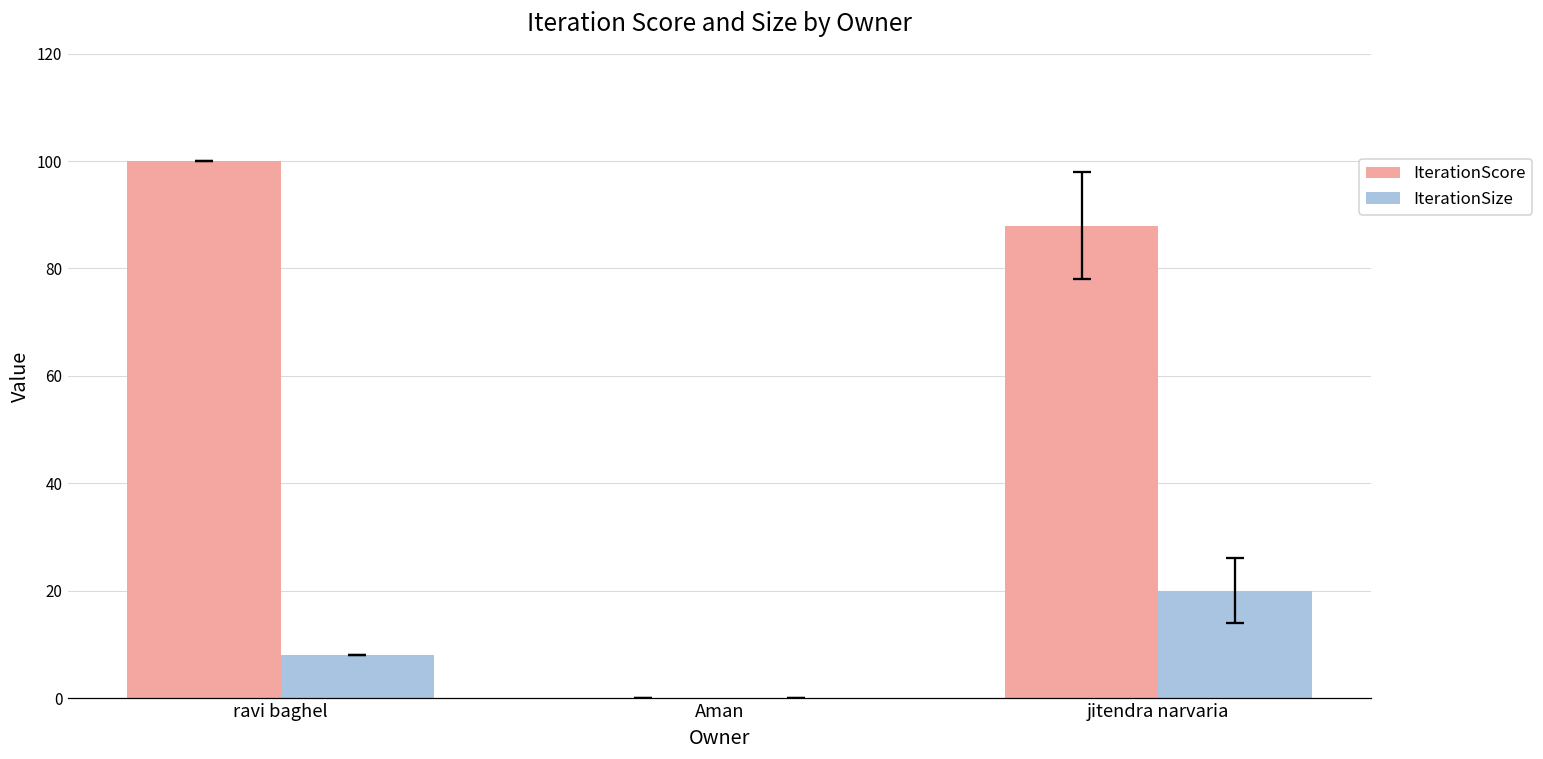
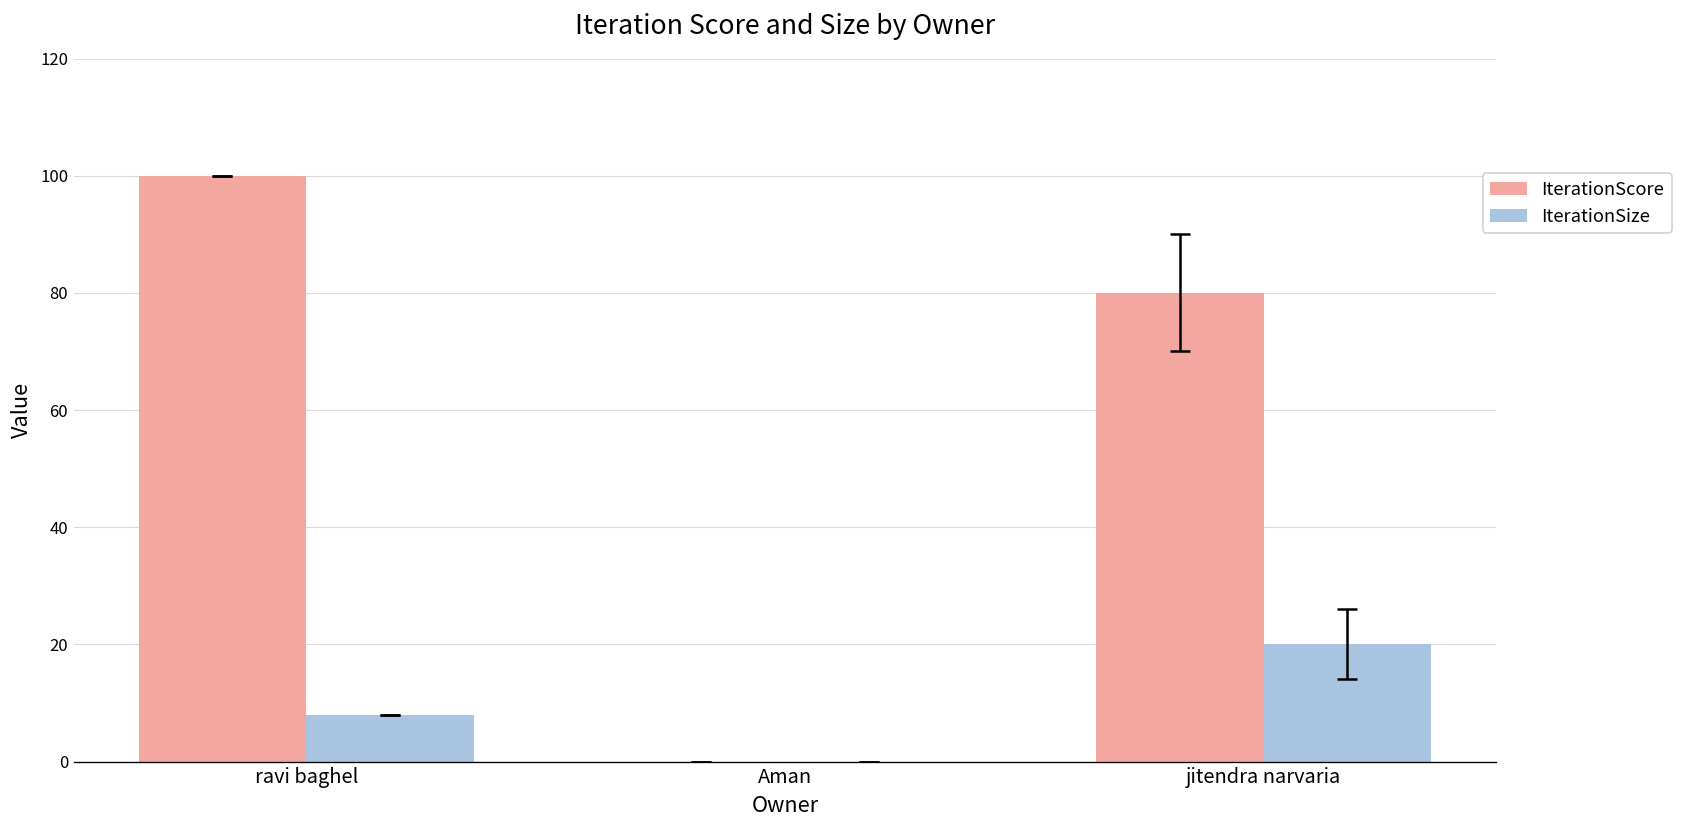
IterationScore, jitendra narvaria: 88 -> 80
